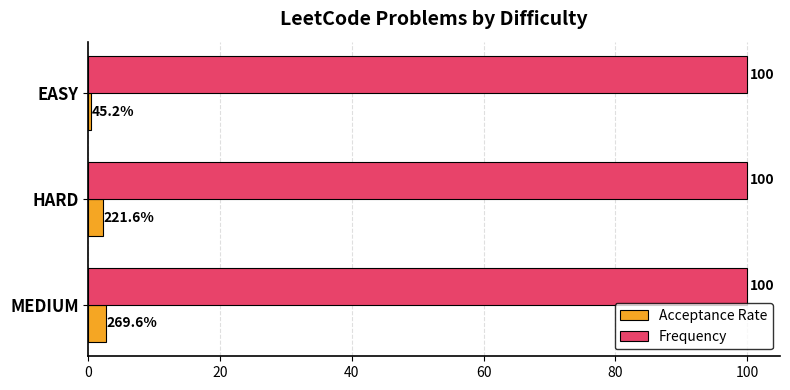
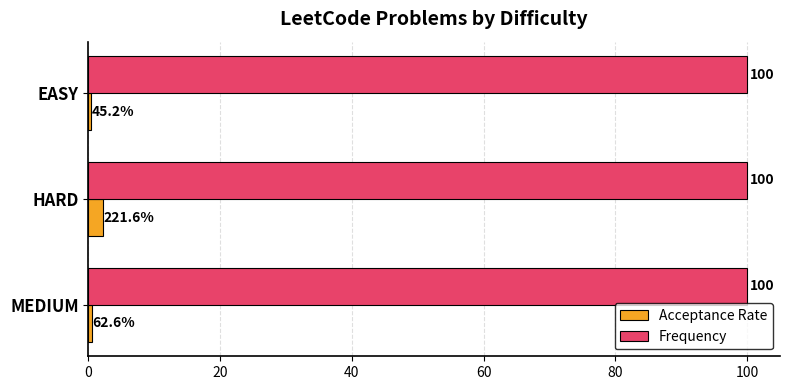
Acceptance Rate, MEDIUM: 269.6% -> 62.6%
